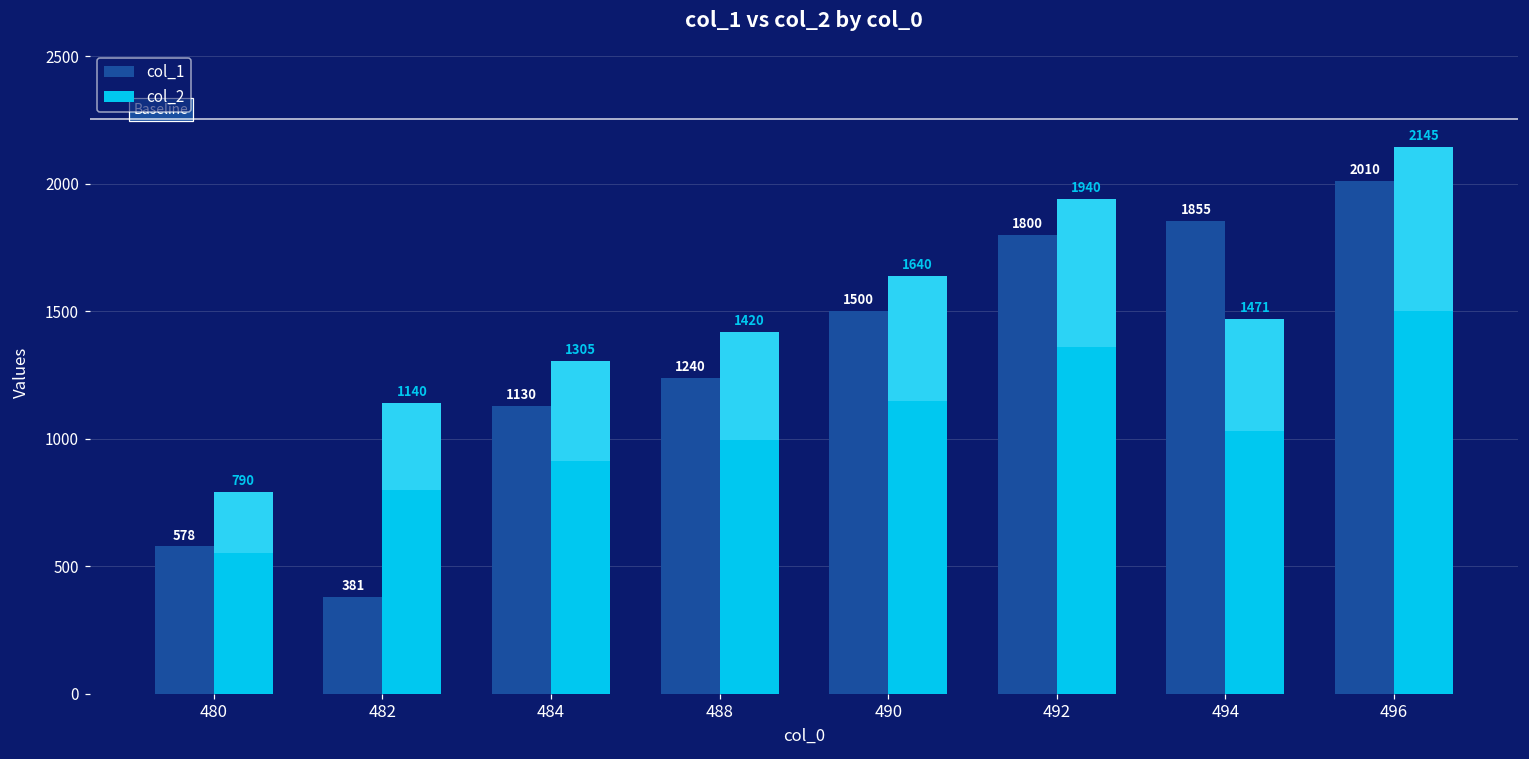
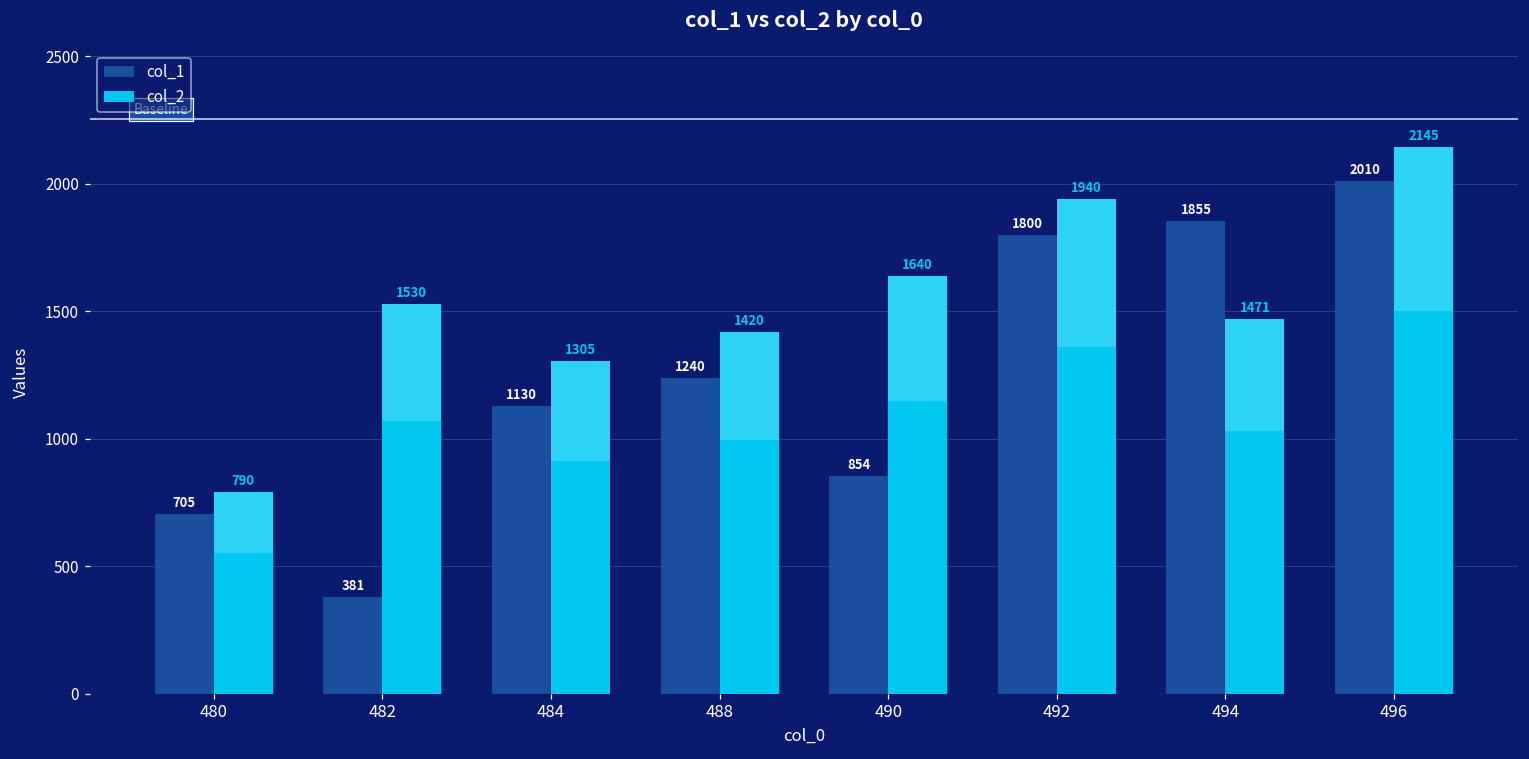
col_1, 480: 578 -> 705
col_2, 482: 1140 -> 1530
col_1, 490: 1500 -> 854
